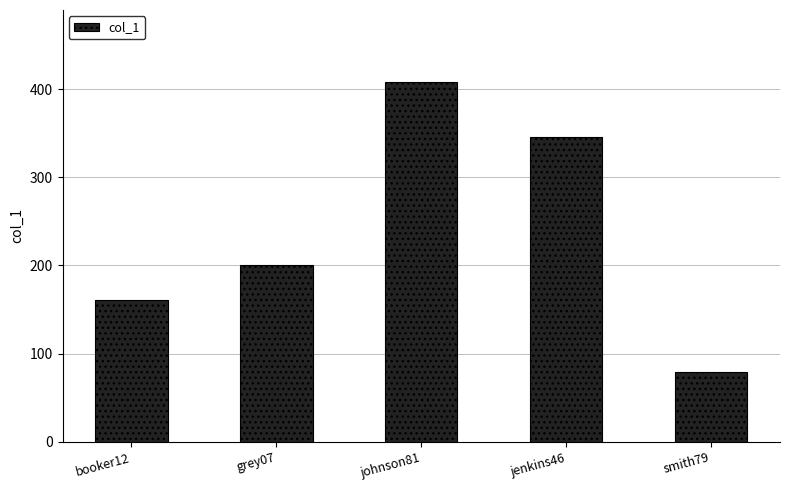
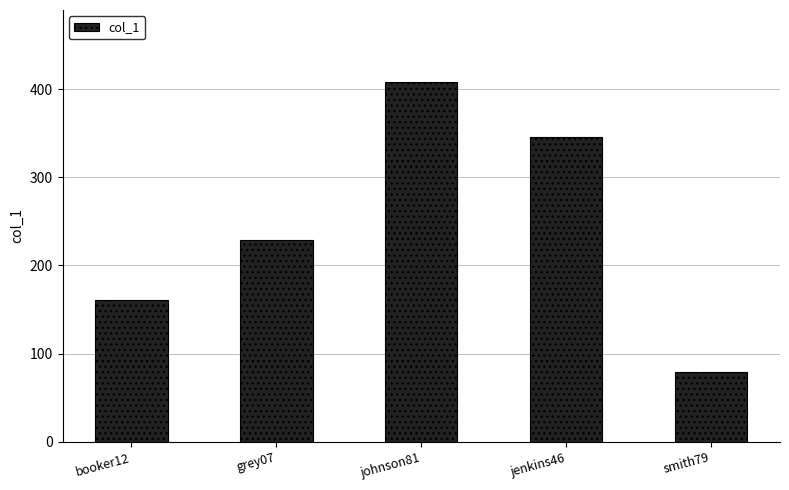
grey07: 200 -> 230
